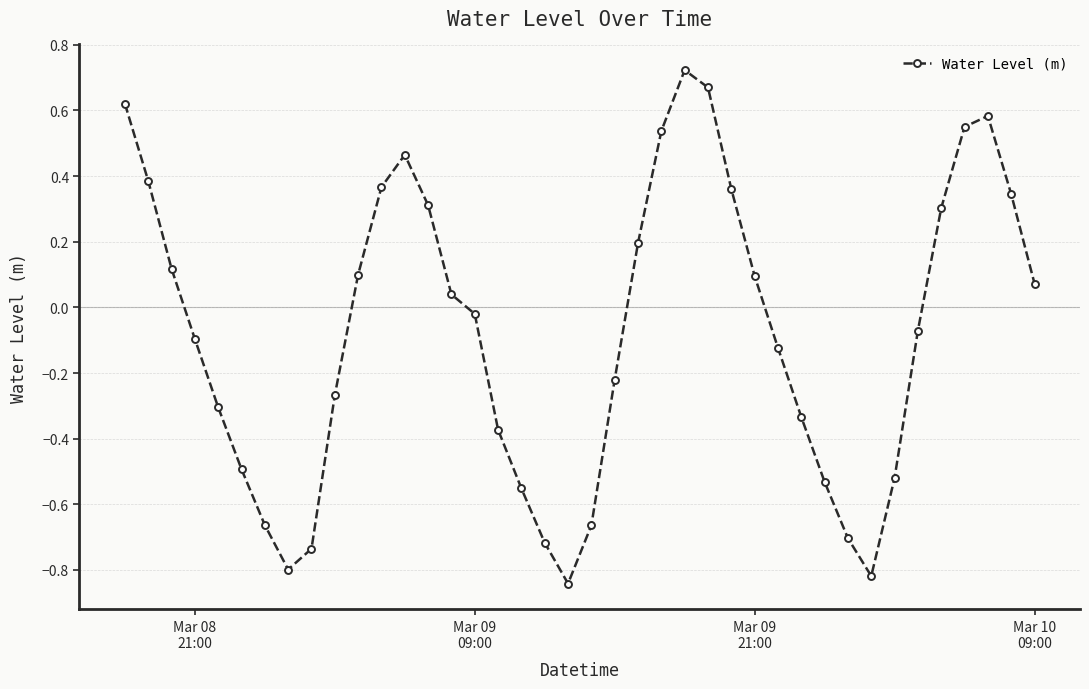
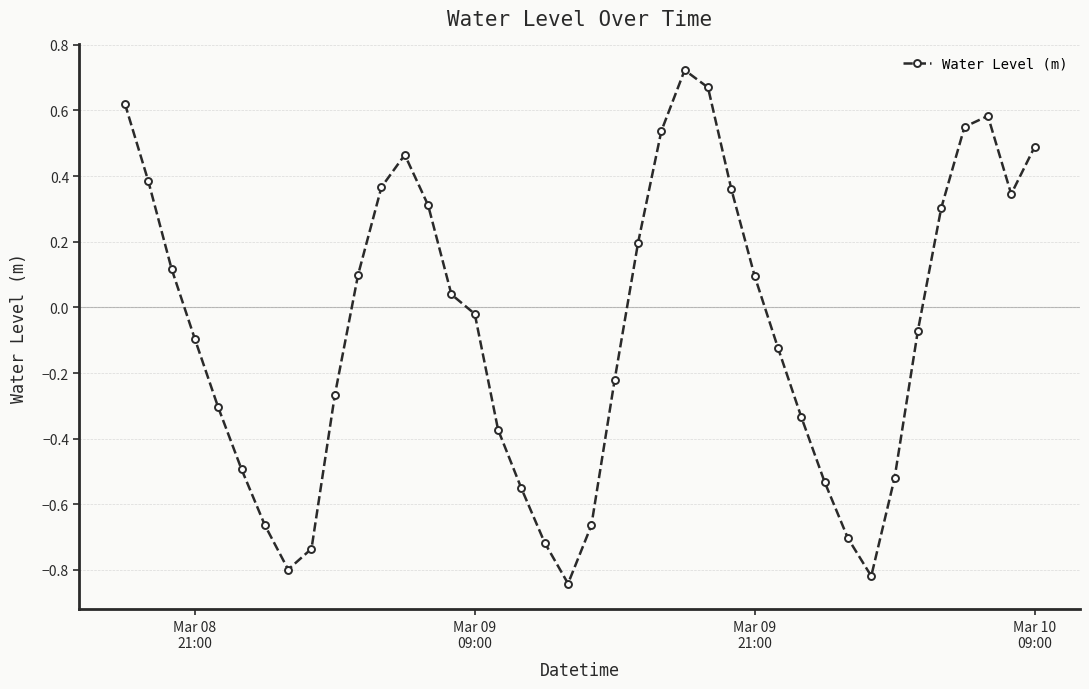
Mar 10 09:00: 0.07 -> 0.49
